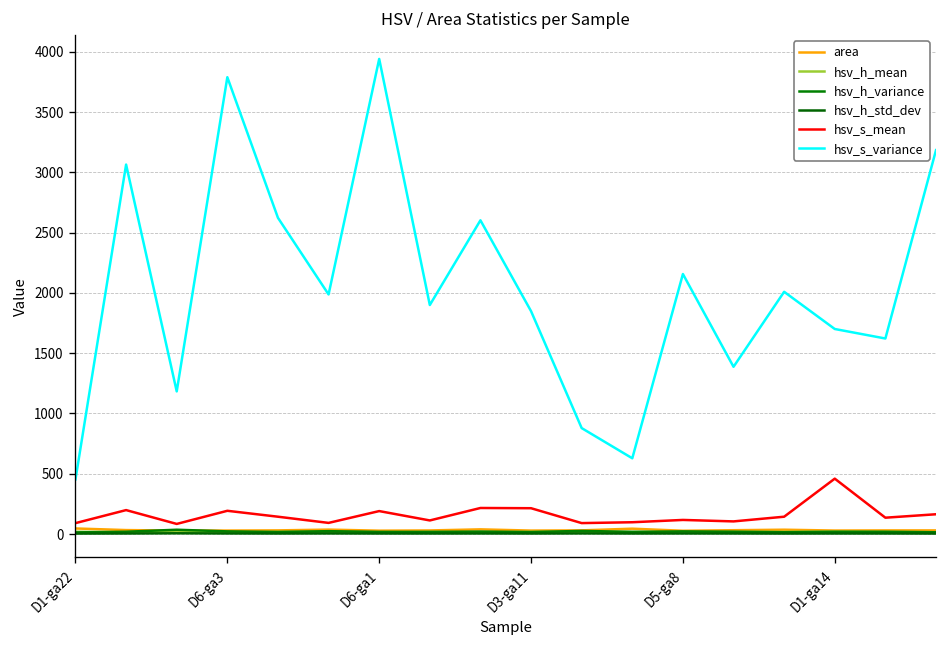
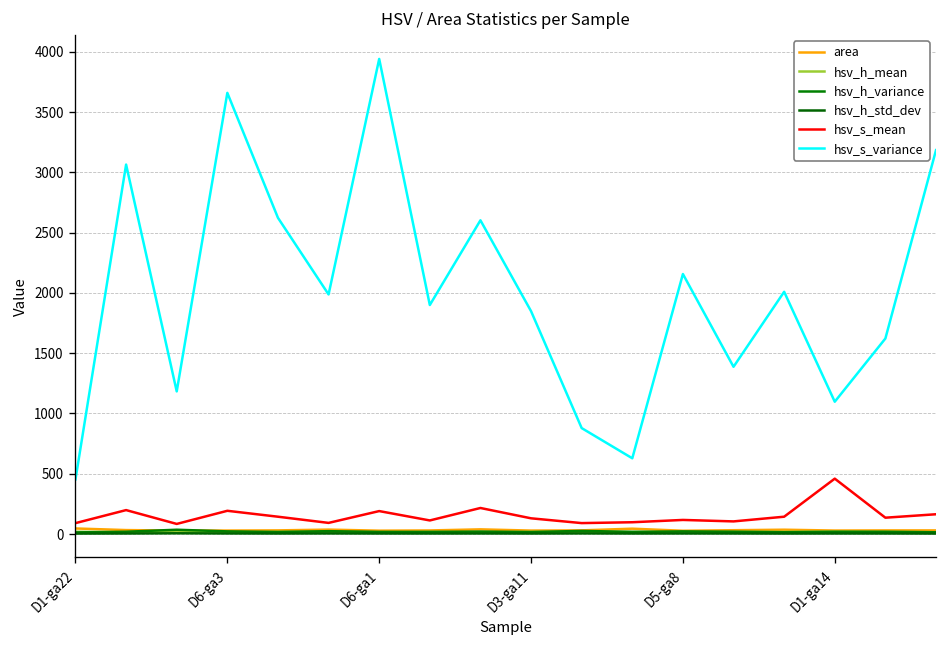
hsv_s_variance, D6-ga3: 3790 -> 3660
hsv_s_mean, D3-ga11: 210 -> 130
hsv_s_variance, D1-ga14: 1700 -> 1100
